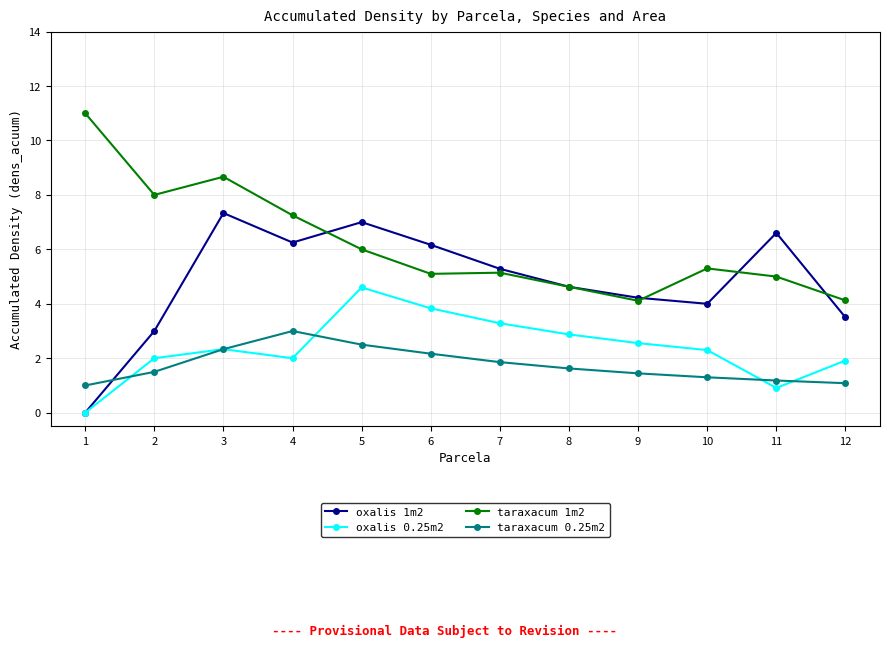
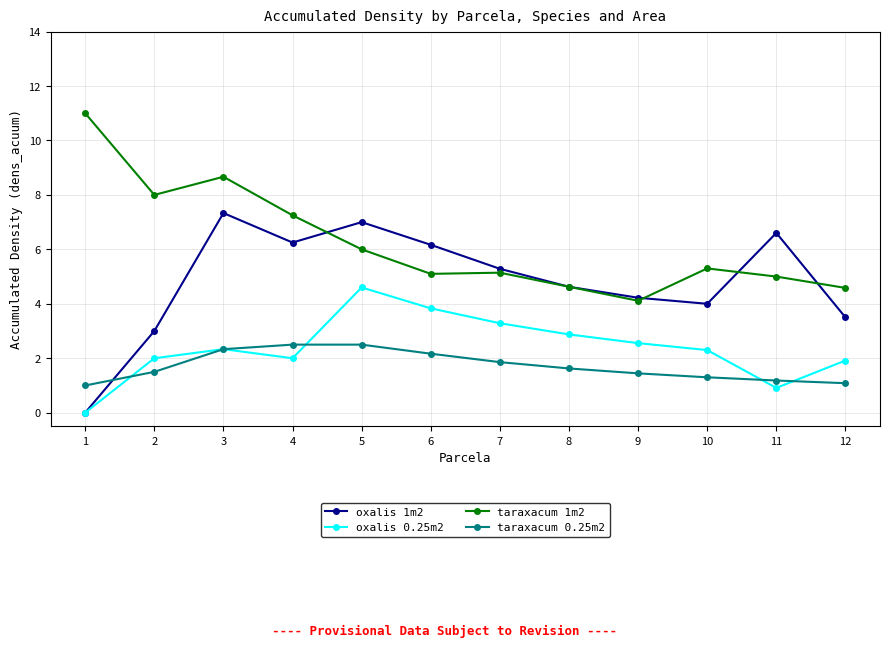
taraxacum 0.25m2, 4: 3.0 -> 2.5
taraxacum 1m2, 12: 4.1 -> 4.6
